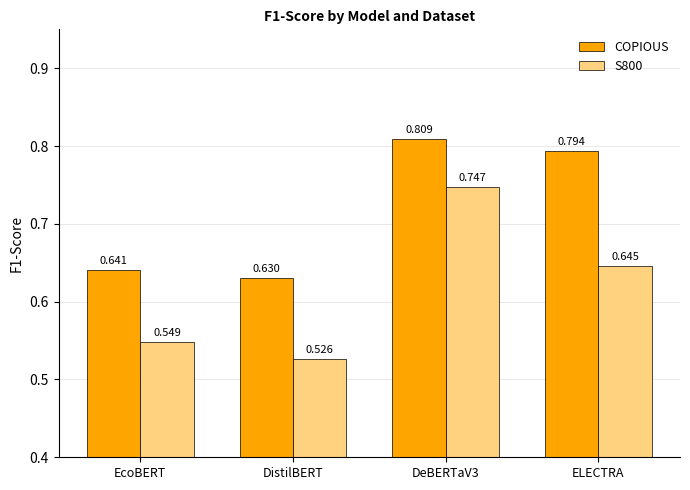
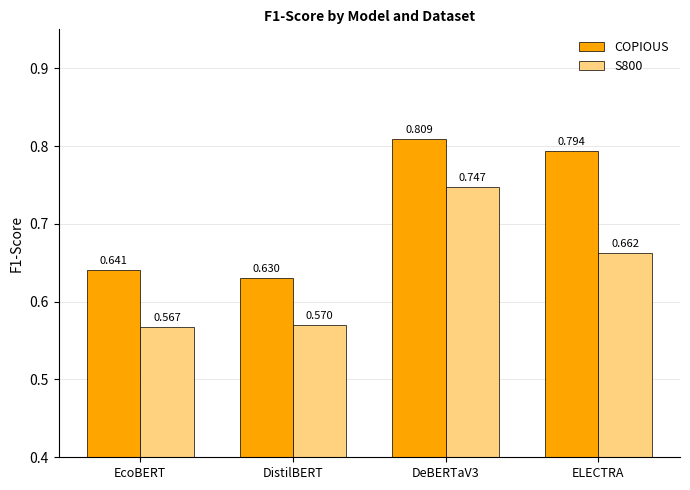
S800, EcoBERT: 0.549 -> 0.567
S800, DistilBERT: 0.526 -> 0.570
S800, ELECTRA: 0.645 -> 0.662
